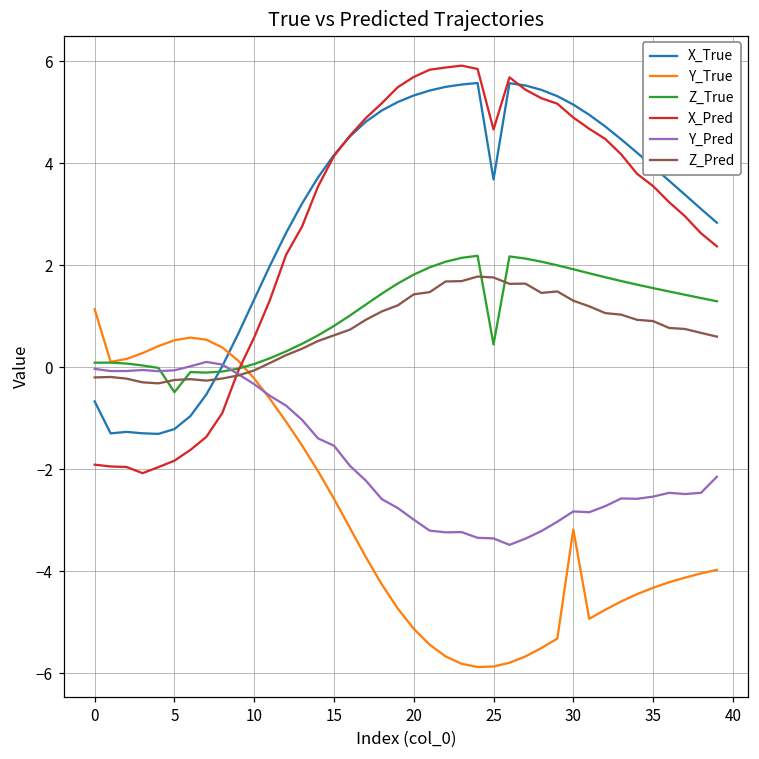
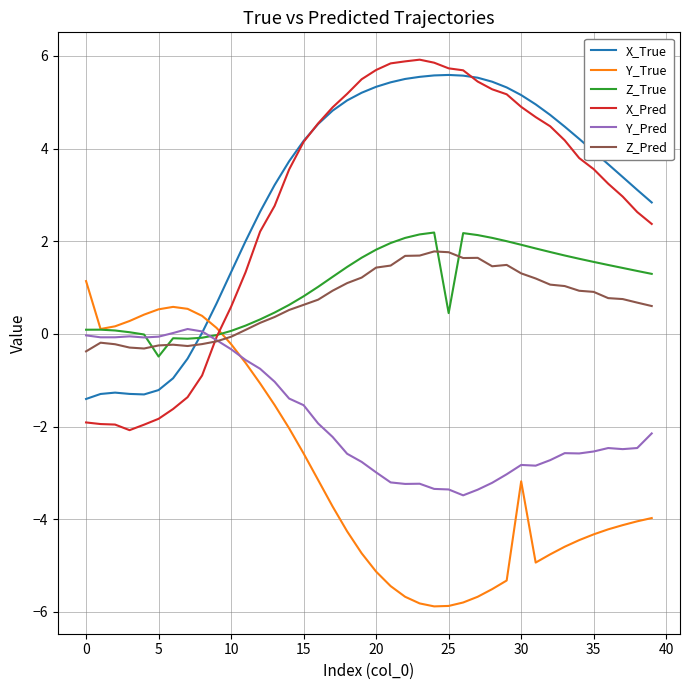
X_True, 0: -0.7 -> -1.4
Z_Pred, 0: -0.2 -> -0.4
X_True, 25: 3.7 -> 5.6
X_Pred, 25: 4.7 -> 5.7
